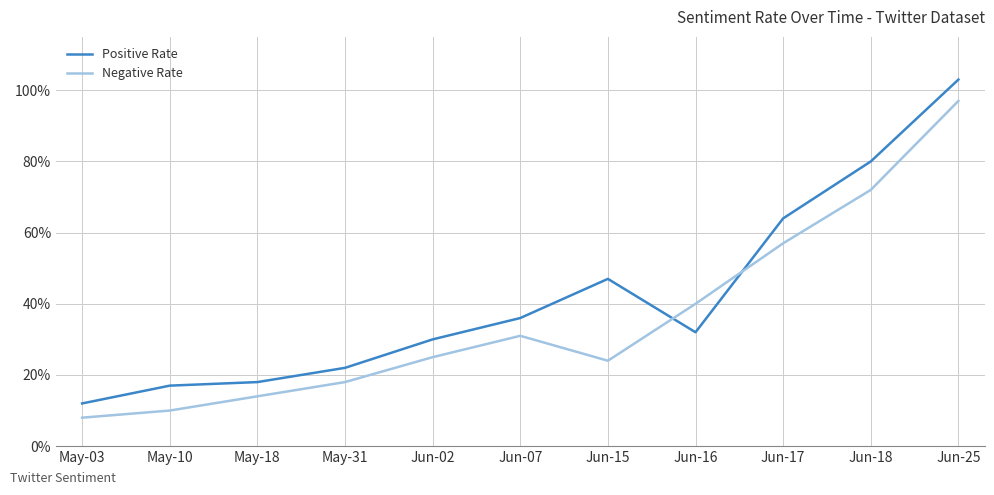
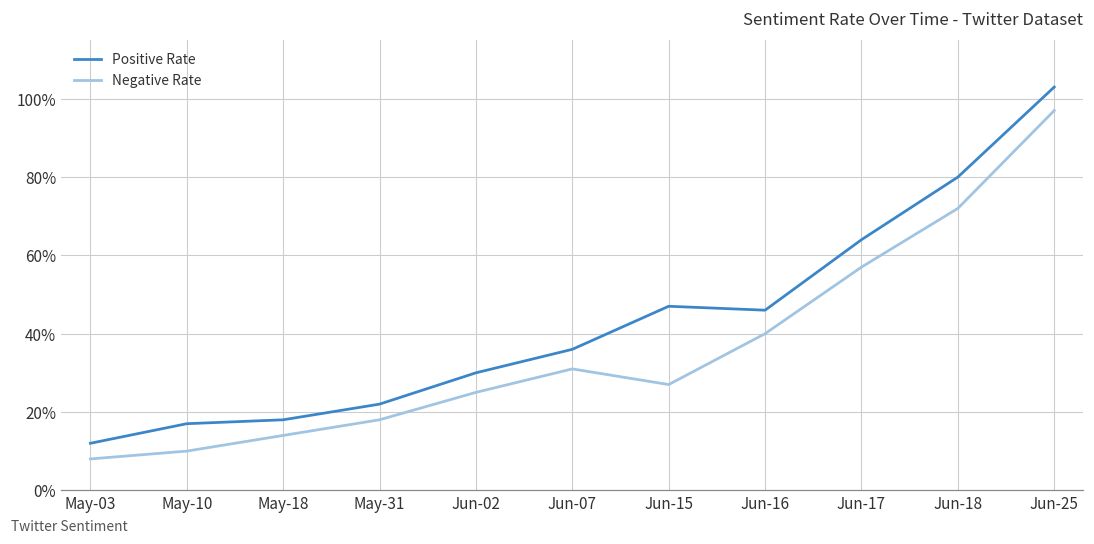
Negative Rate, Jun-15: 24% -> 27%
Positive Rate, Jun-16: 32% -> 46%
